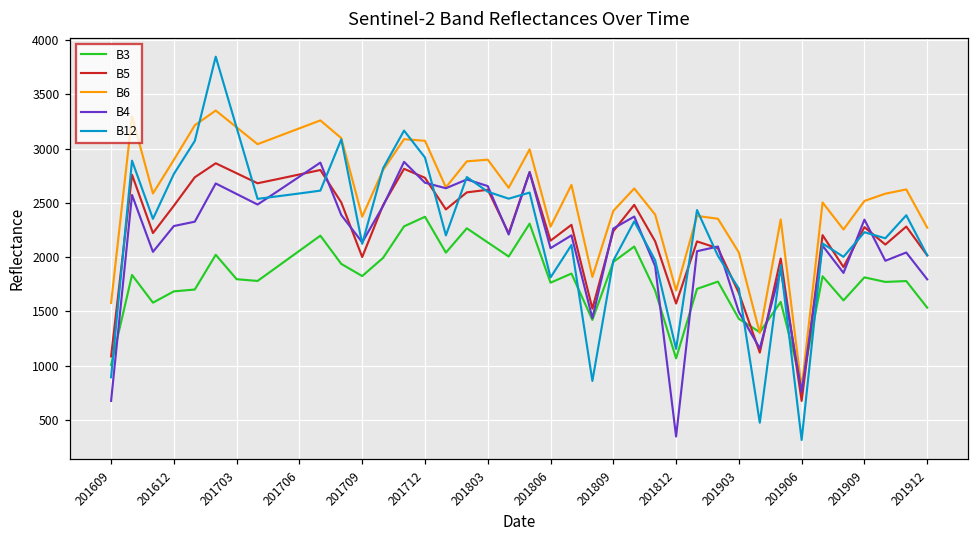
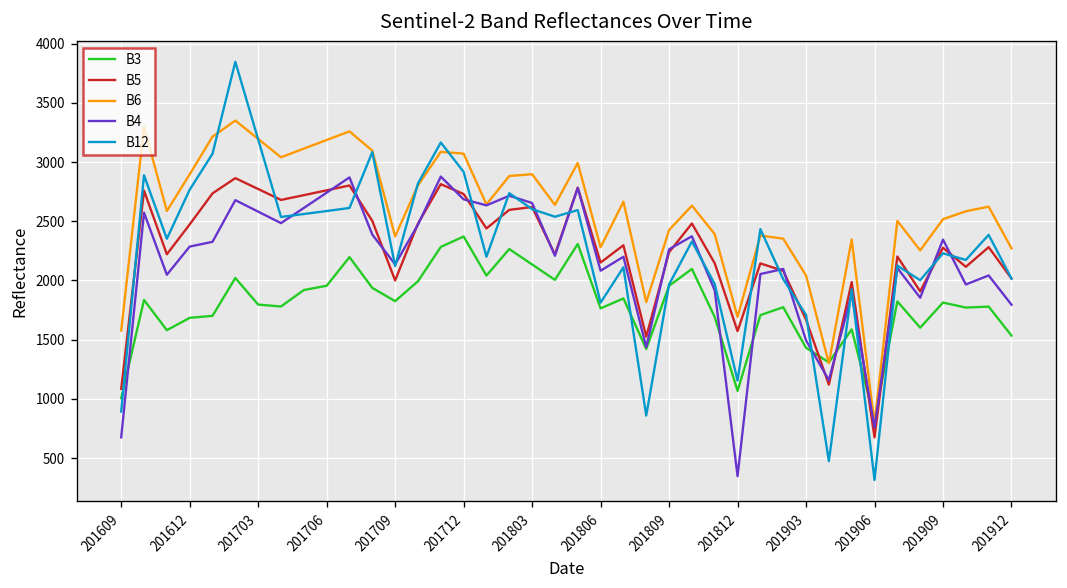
B3, 201706: 2100 -> 2000
